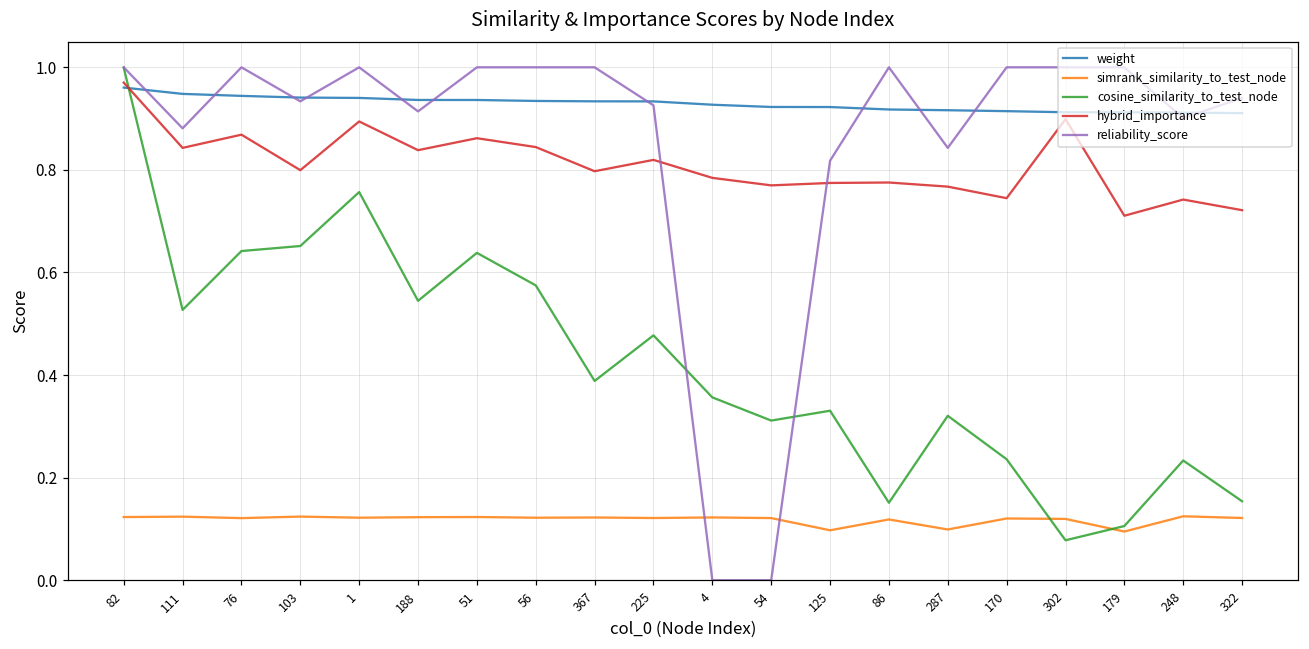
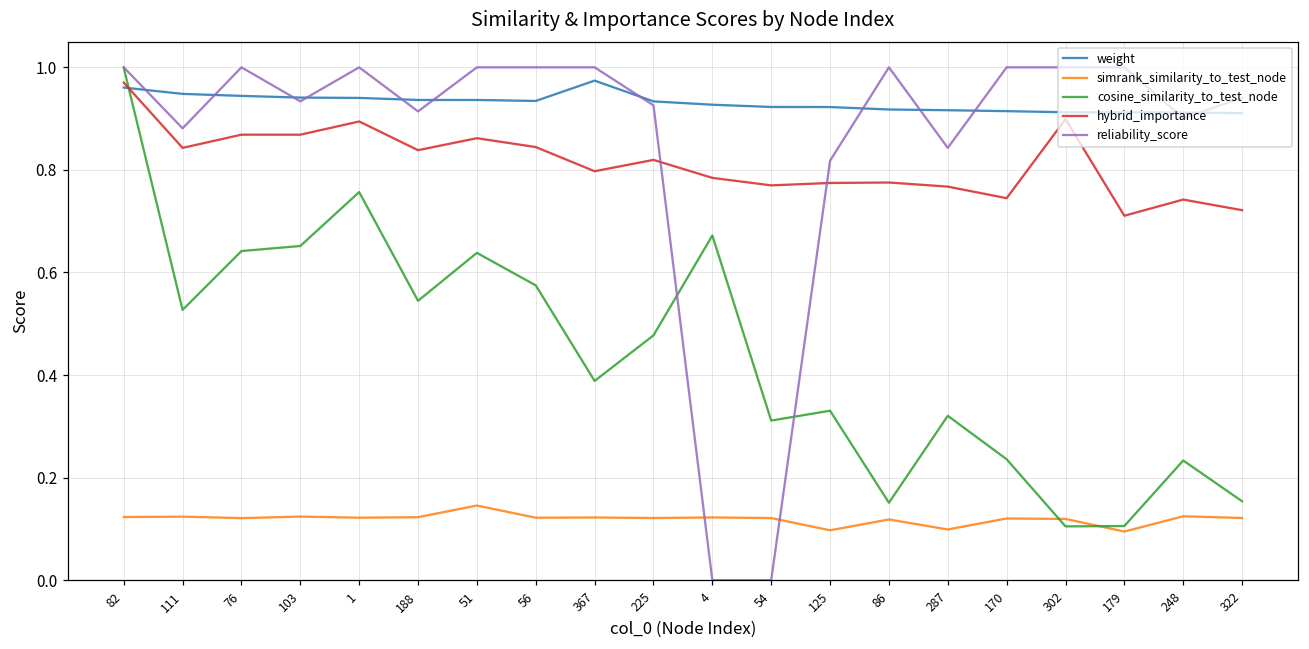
hybrid_importance, 103: 0.80 -> 0.87
simrank_similarity_to_test_node, 51: 0.12 -> 0.15
weight, 367: 0.93 -> 0.97
cosine_similarity_to_test_node, 4: 0.36 -> 0.67
cosine_similarity_to_test_node, 302: 0.08 -> 0.10
